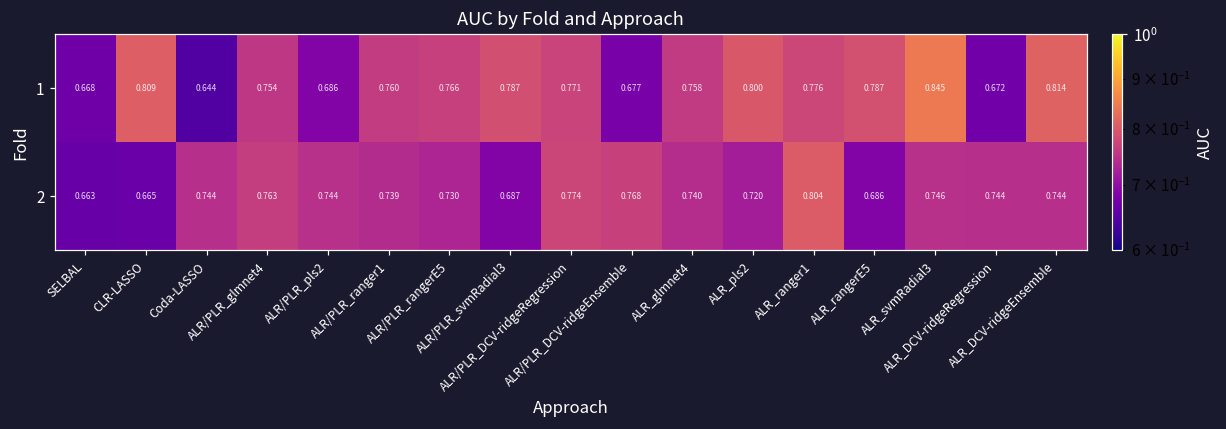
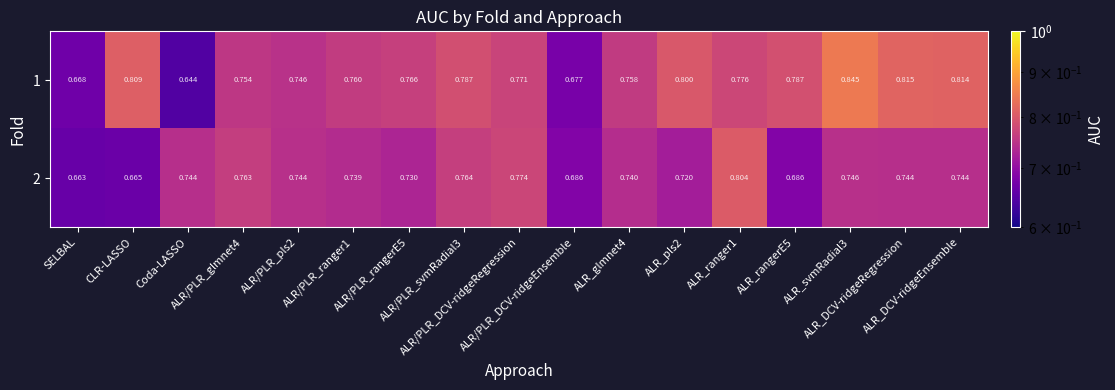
1, ALR/PLR_pls2: 0.686 -> 0.746
1, ALR_DCV-ridgeRegression: 0.672 -> 0.815
2, ALR/PLR_svmRadial3: 0.687 -> 0.764
2, ALR/PLR_DCV-ridgeEnsemble: 0.768 -> 0.686
